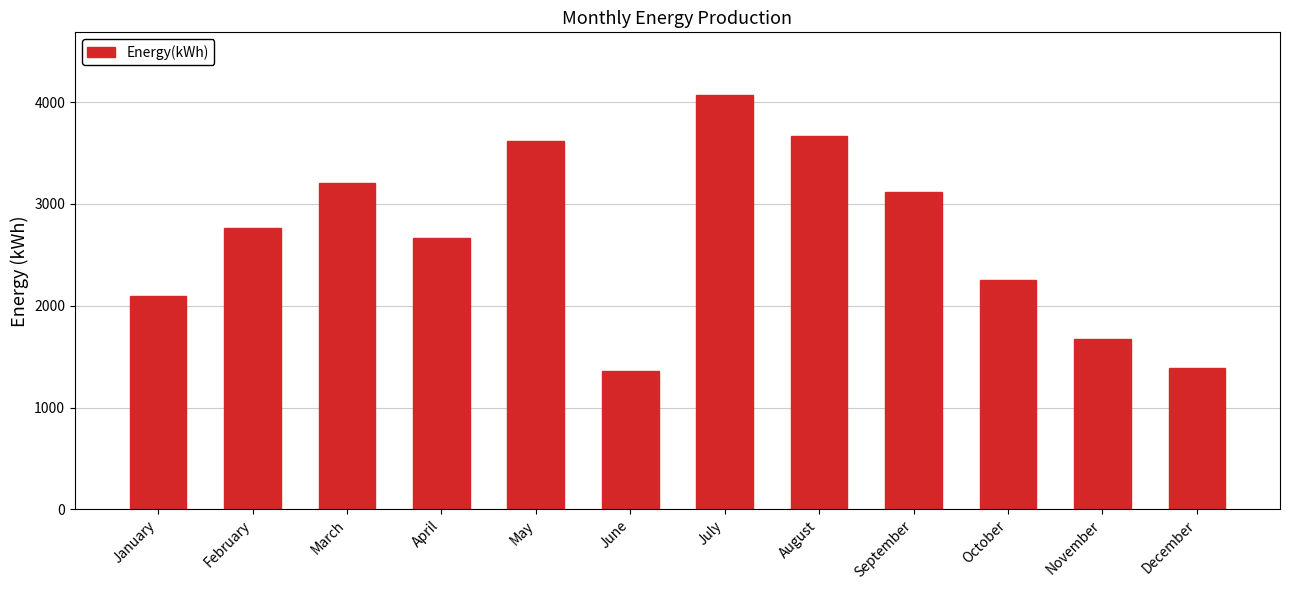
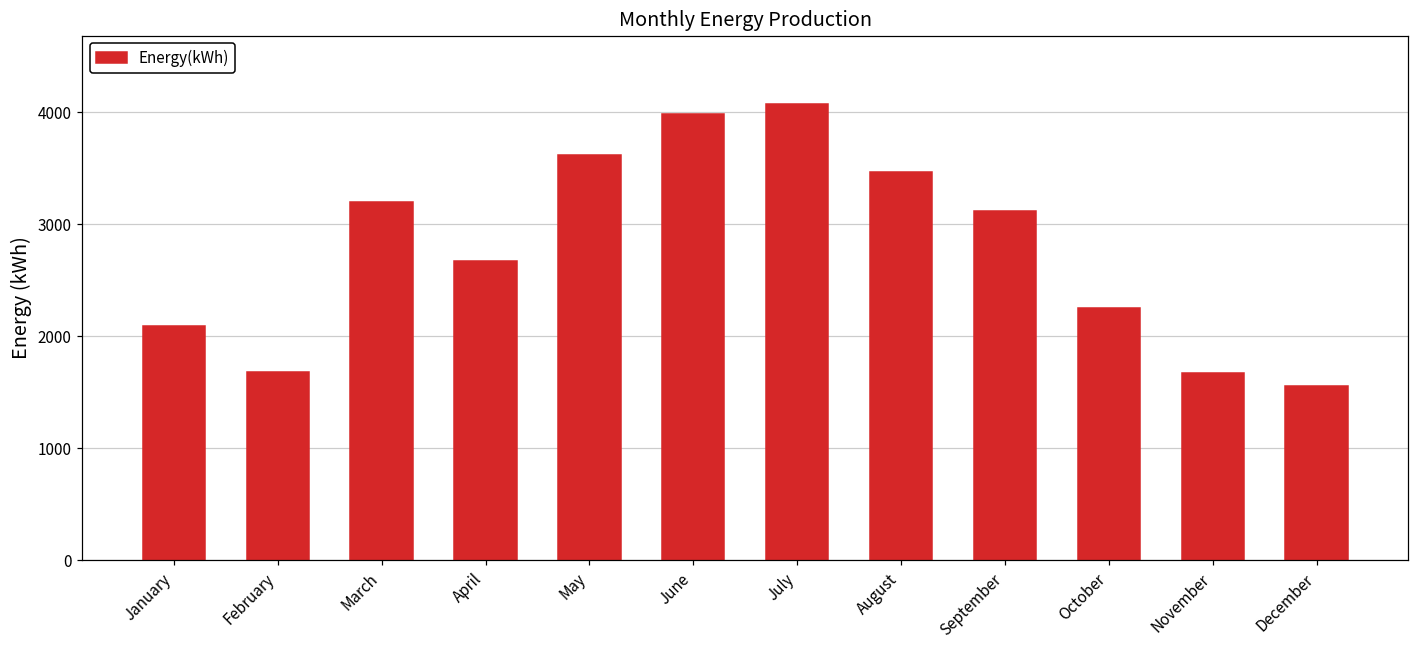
February: 2760 -> 1690
June: 1360 -> 3980
August: 3670 -> 3470
December: 1390 -> 1550
